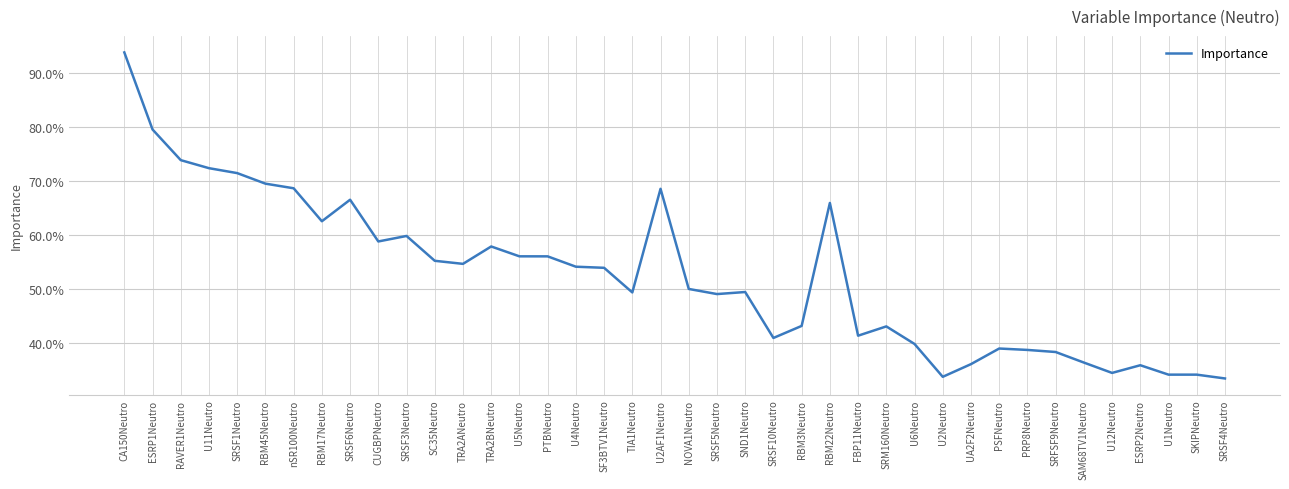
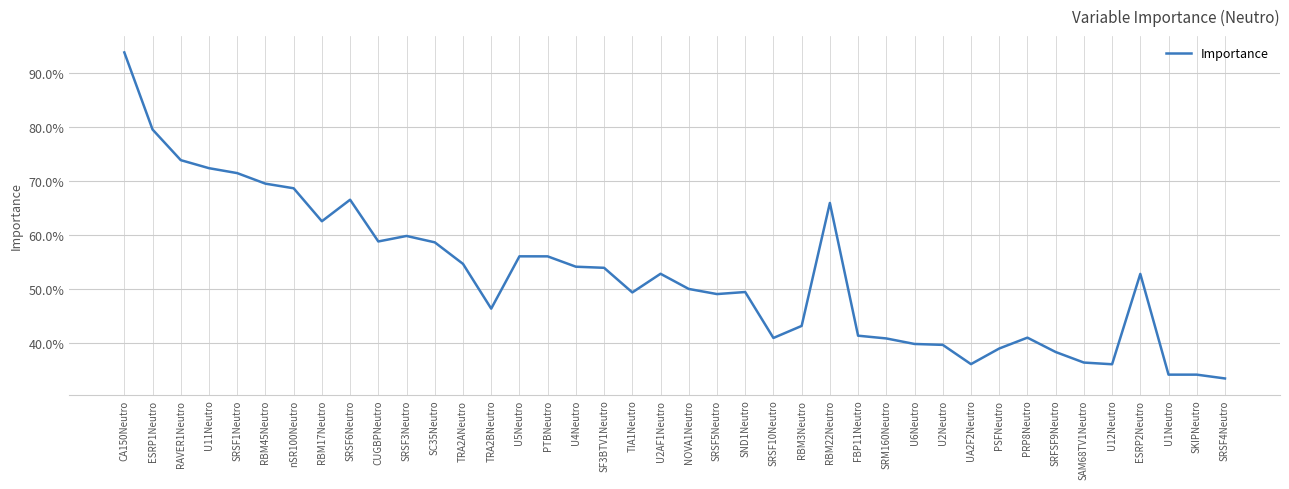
SC35Neutro: 55% -> 59%
TRA2BNeutro: 58% -> 46%
U2AF1Neutro: 68% -> 53%
SRM160Neutro: 43% -> 41%
U2Neutro: 34% -> 40%
PRP8Neutro: 39% -> 41%
U12Neutro: 34% -> 36%
ESRP2Neutro: 36% -> 53%
